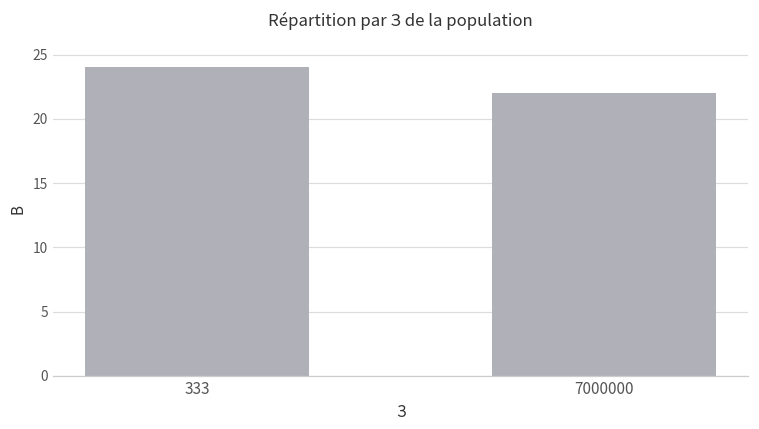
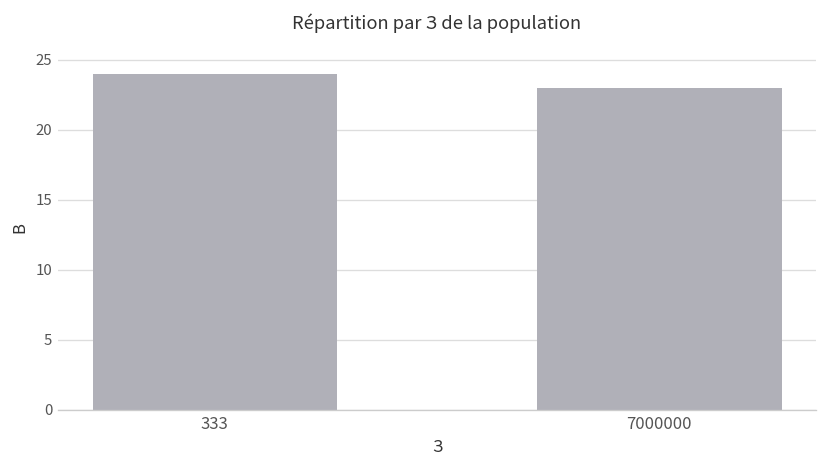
7000000: 22 -> 23
